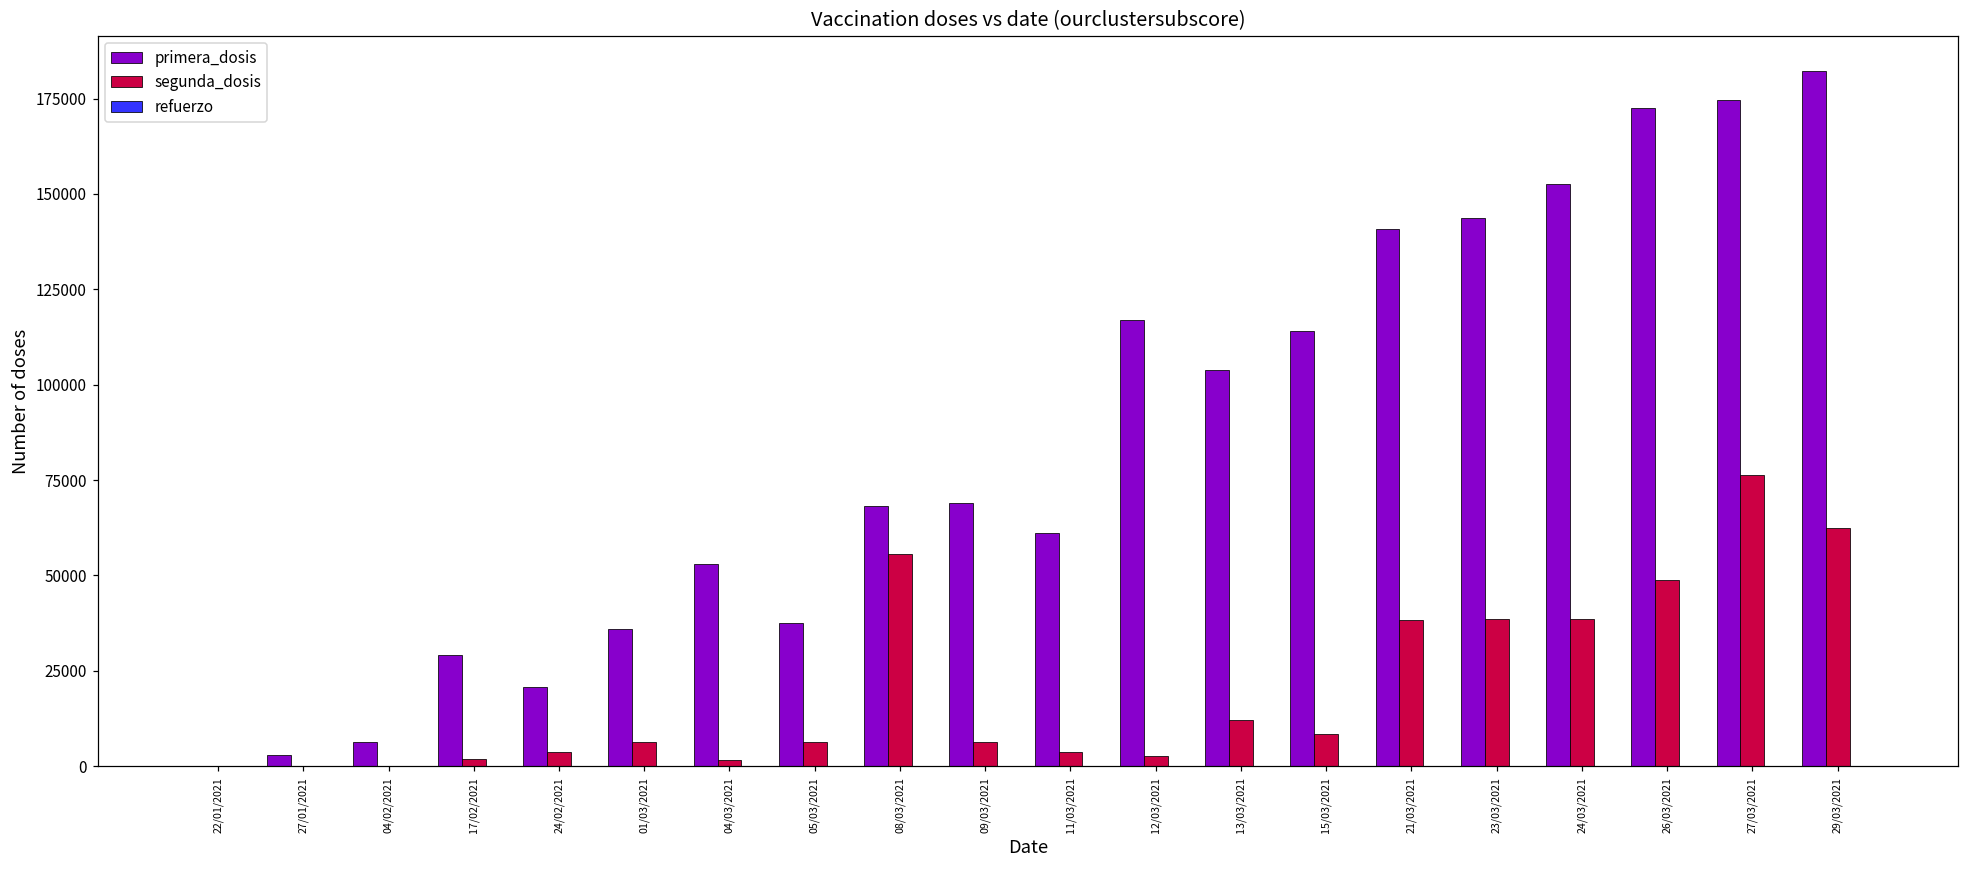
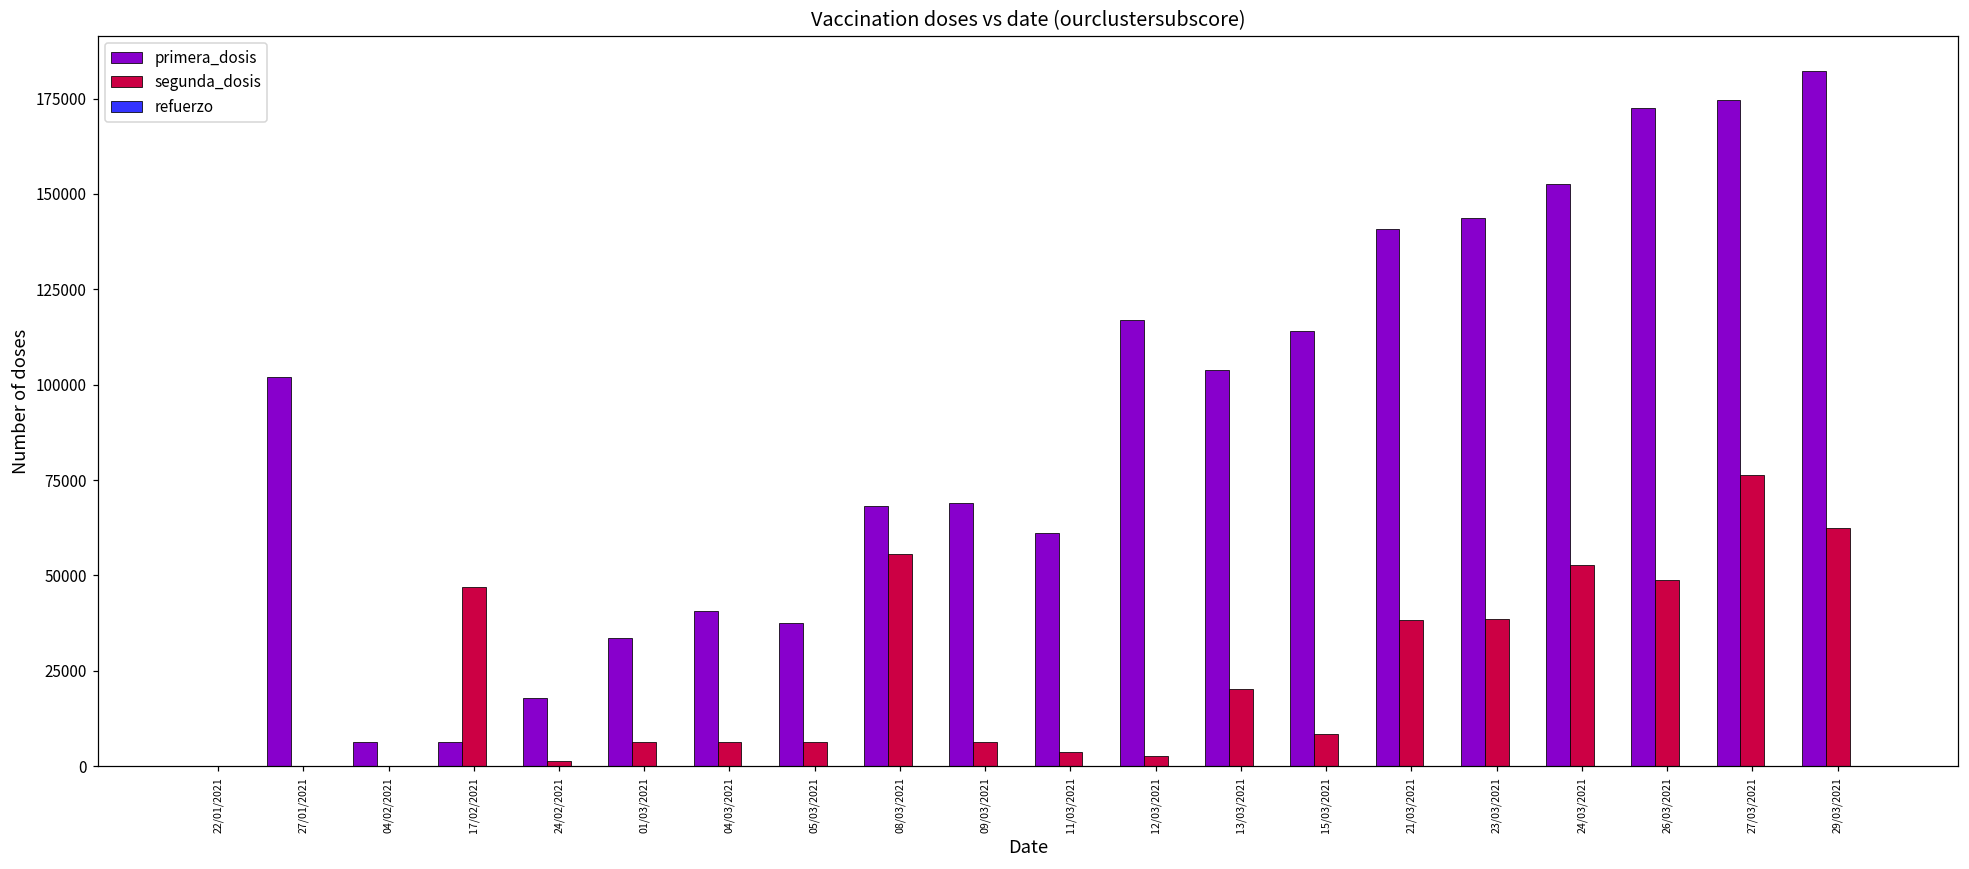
primera_dosis, 27/01/2021: 3000 -> 102000
primera_dosis, 17/02/2021: 29000 -> 6000
segunda_dosis, 17/02/2021: 2000 -> 47000
primera_dosis, 24/02/2021: 21000 -> 18000
segunda_dosis, 24/02/2021: 4000 -> 1000
primera_dosis, 01/03/2021: 36000 -> 34000
primera_dosis, 04/03/2021: 53000 -> 41000
segunda_dosis, 04/03/2021: 2000 -> 6000
segunda_dosis, 13/03/2021: 12000 -> 20000
segunda_dosis, 24/03/2021: 39000 -> 53000
